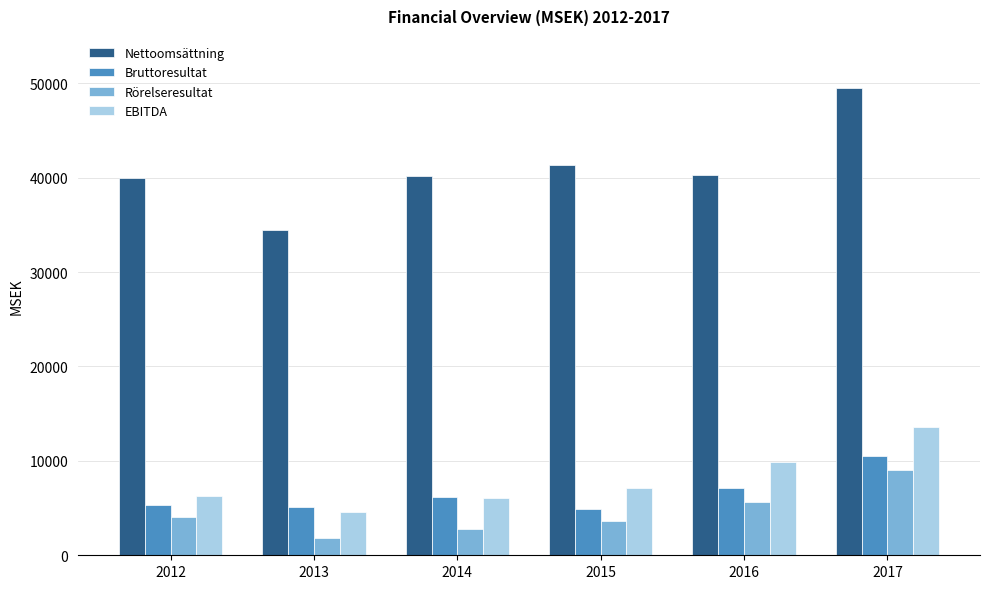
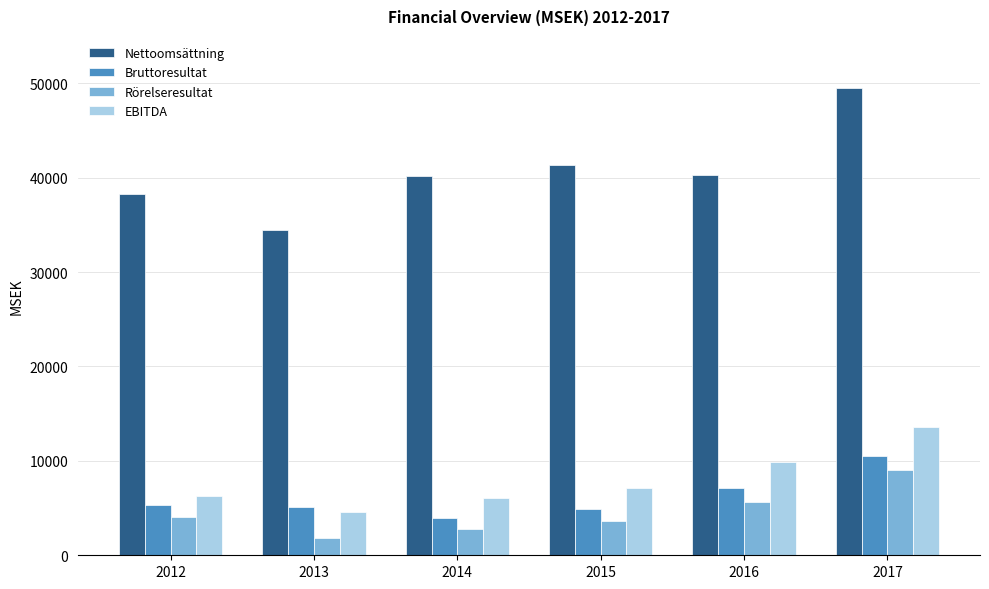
Nettoomsättning, 2012: 40000 -> 38000
Bruttoresultat, 2014: 6000 -> 4000
